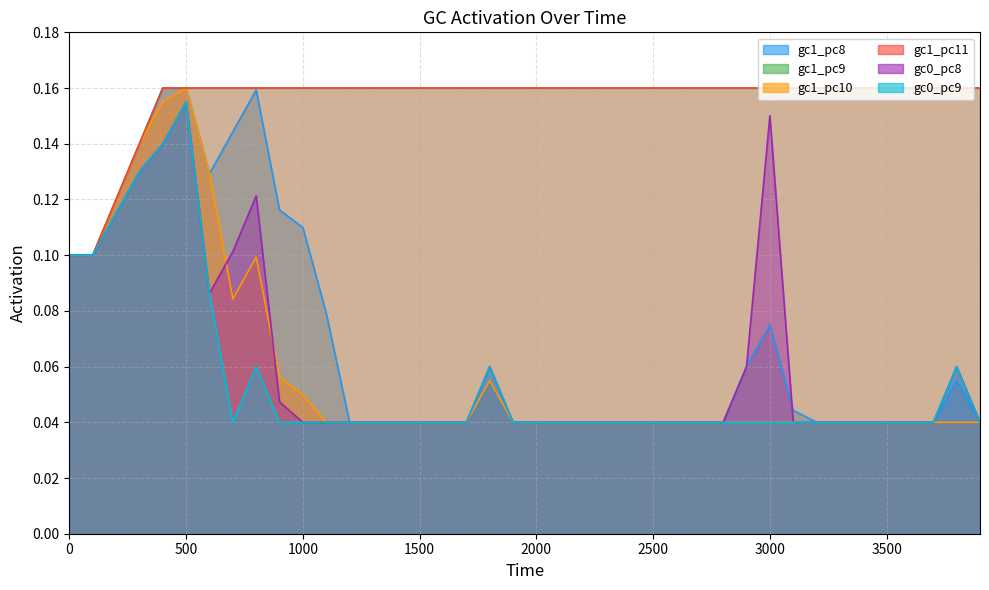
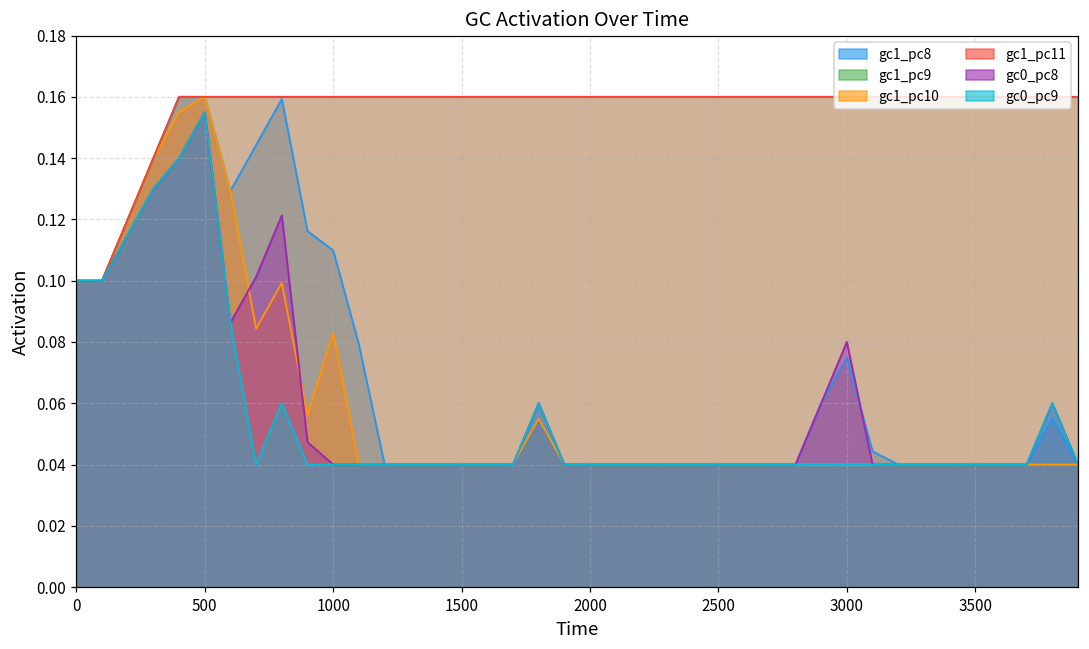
gc1_pc10, 1000: 0.050 -> 0.083
gc0_pc8, 3000: 0.15 -> 0.08
